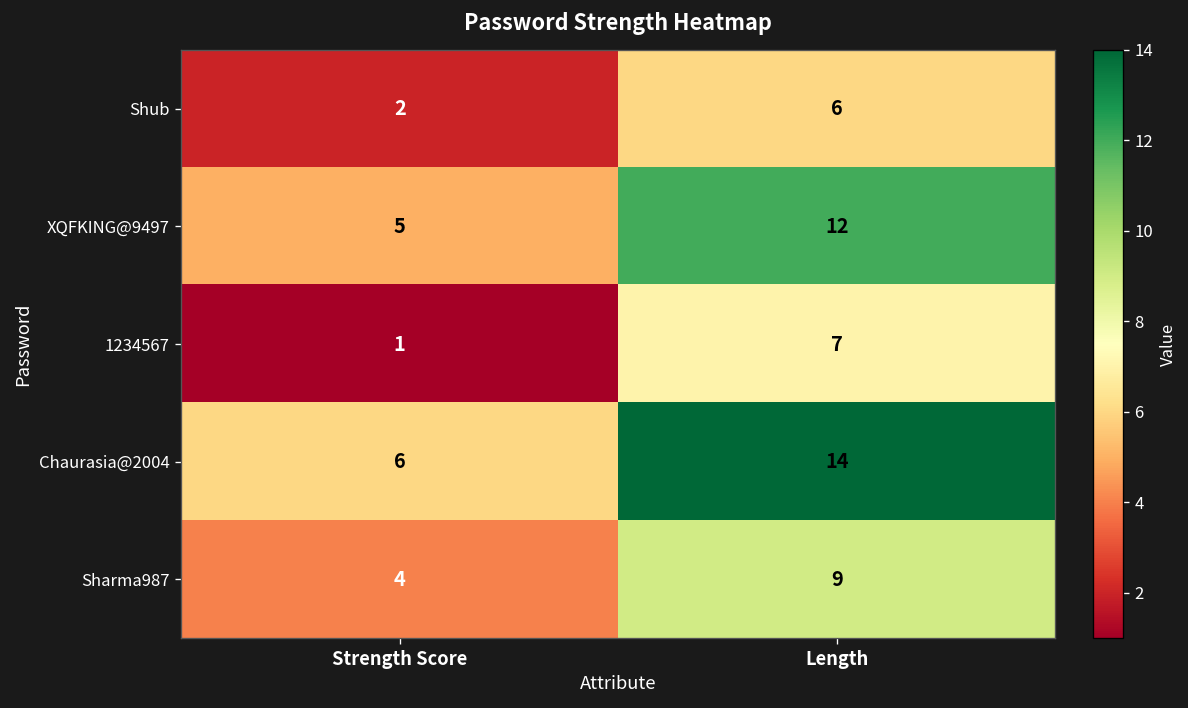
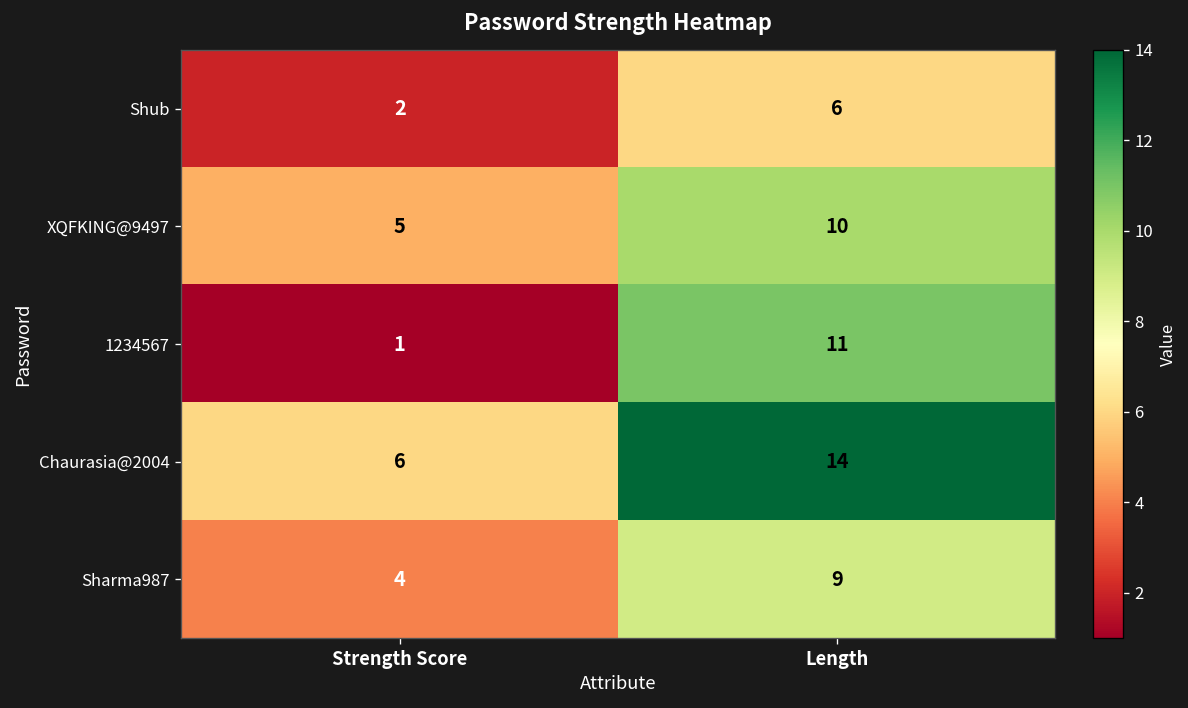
XQFKING@9497, Length: 12 -> 10
1234567, Length: 7 -> 11
